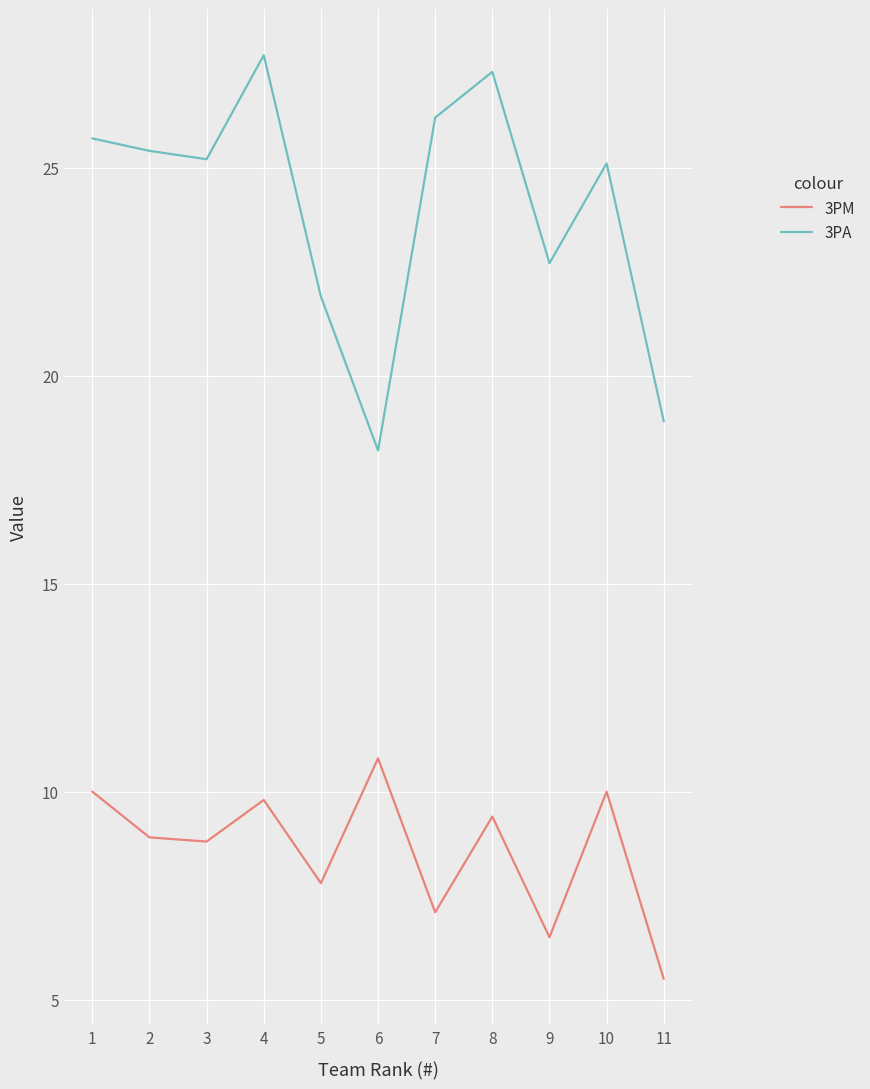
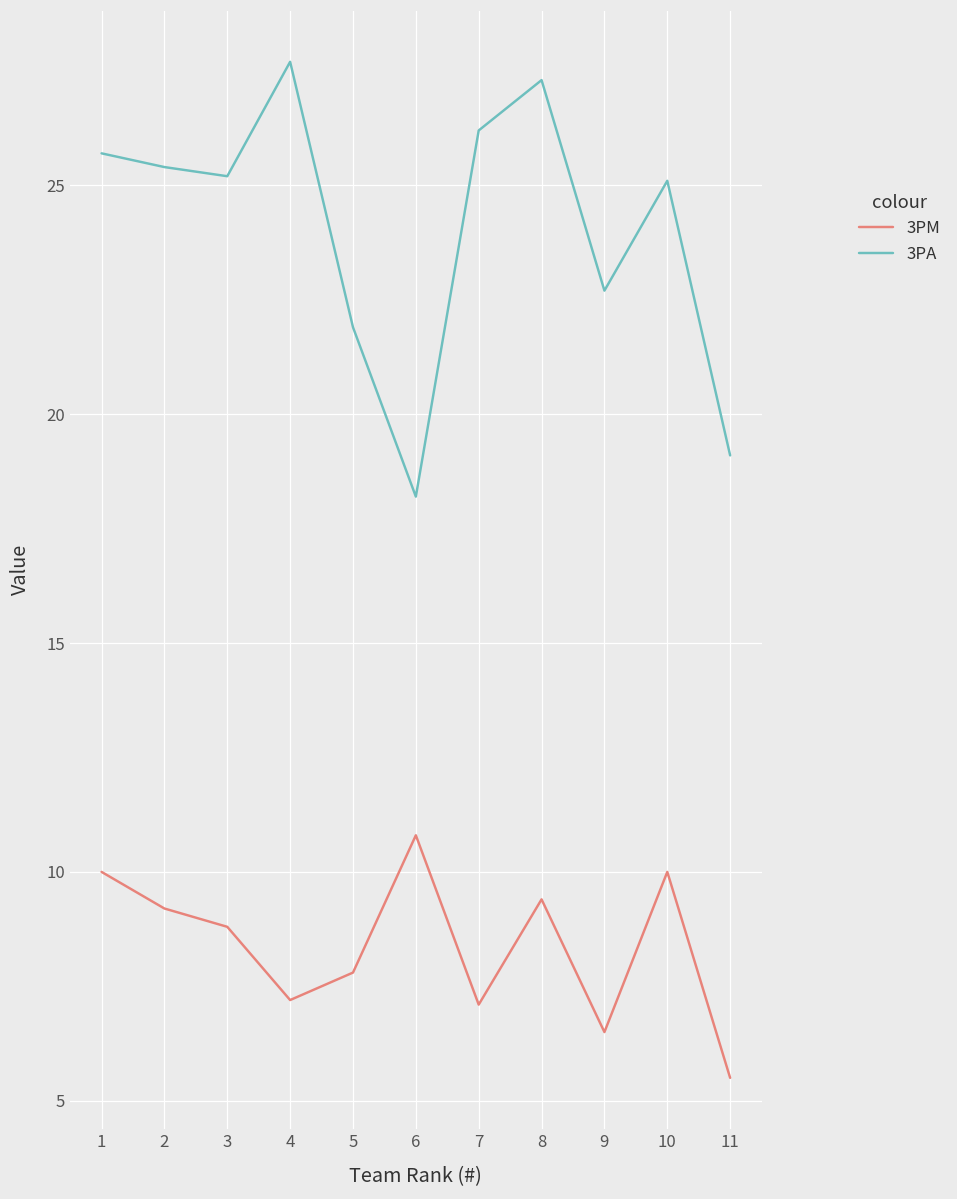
3PM, 2: 8.9 -> 9.2
3PM, 4: 9.8 -> 7.2
3PA, 11: 18.9 -> 19.1
